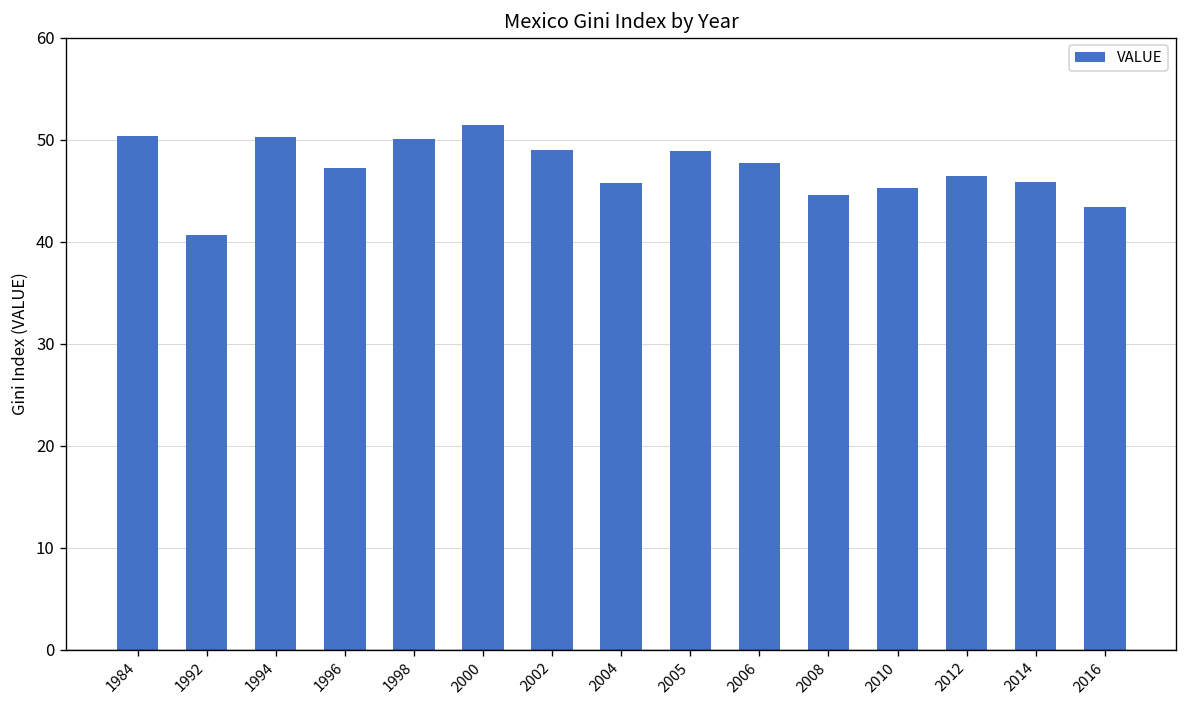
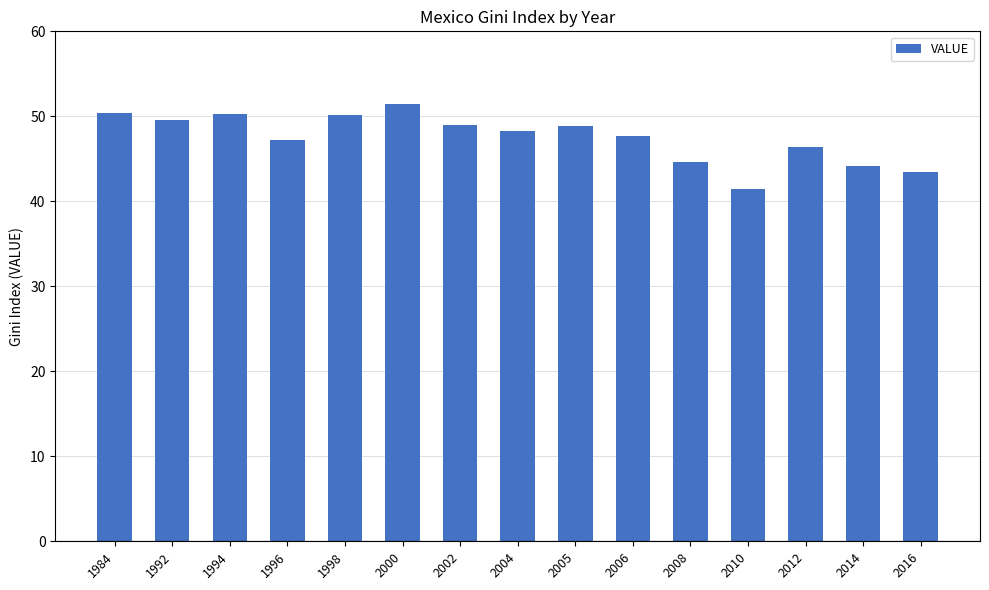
1992: 41 -> 50
2004: 46 -> 48
2010: 45 -> 42
2014: 46 -> 44
